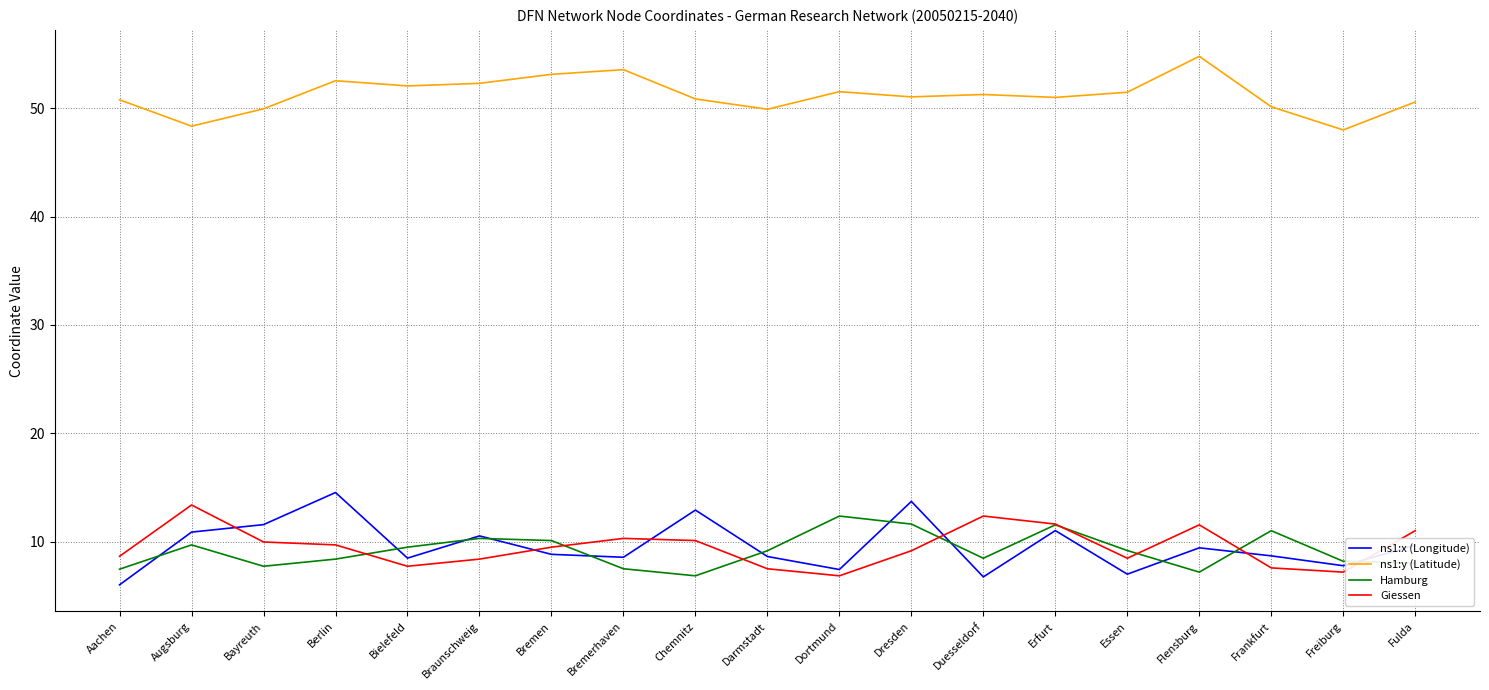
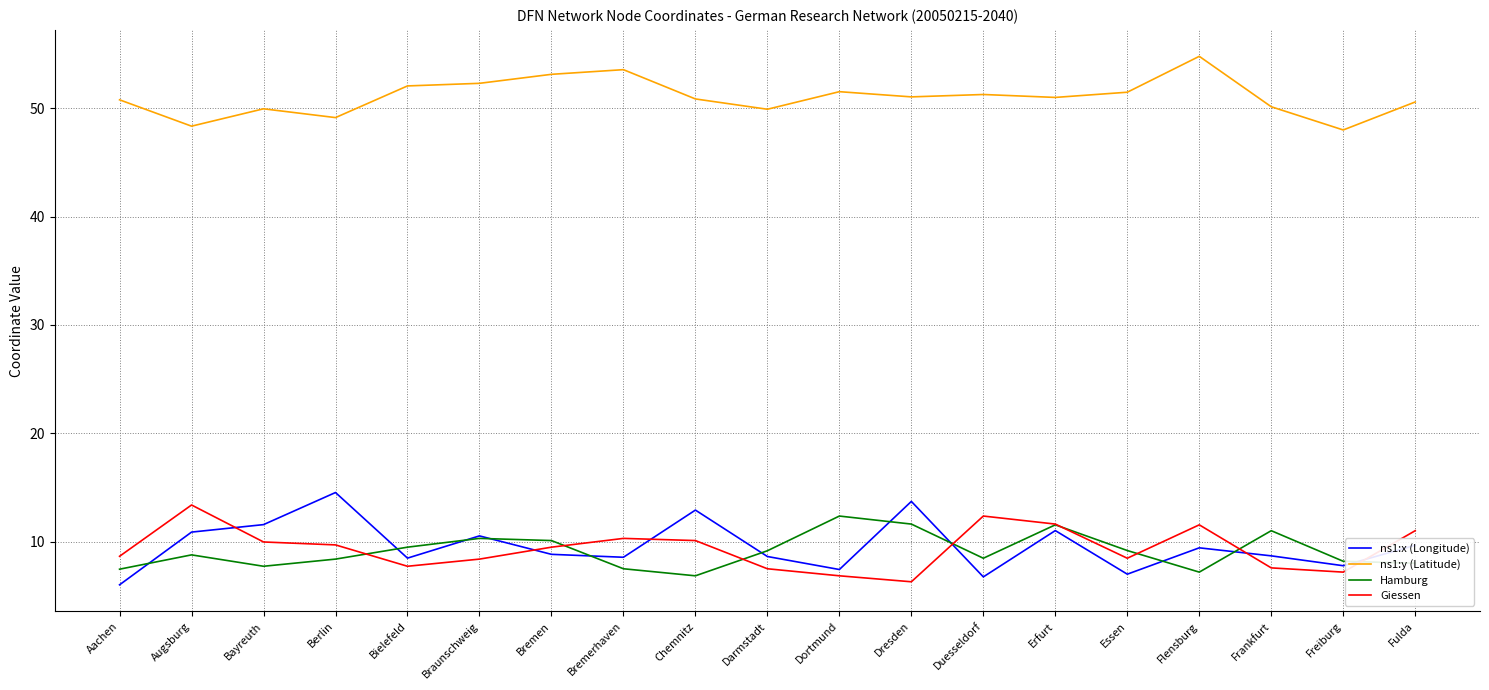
Hamburg, Augsburg: 9.7 -> 8.8
ns1:y (Latitude), Berlin: 52.5 -> 49.1
Giessen, Dresden: 9.2 -> 6.3
